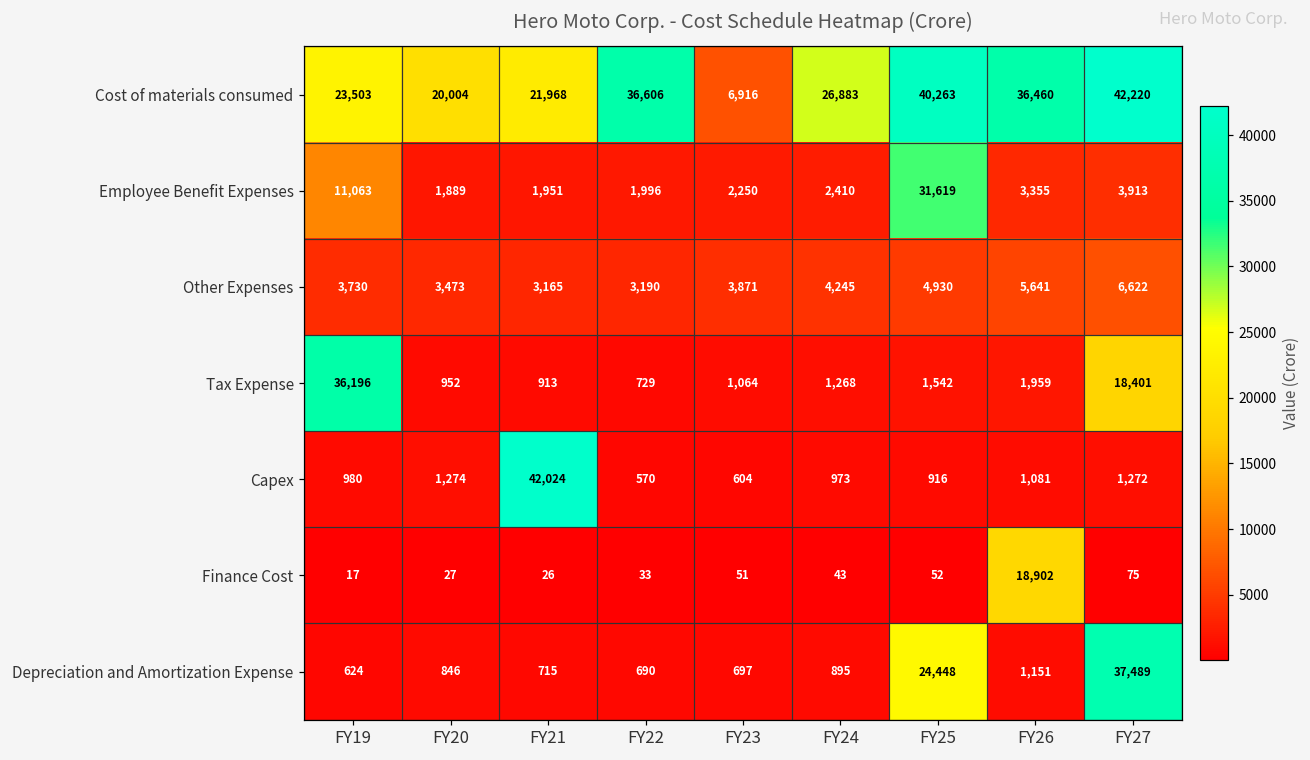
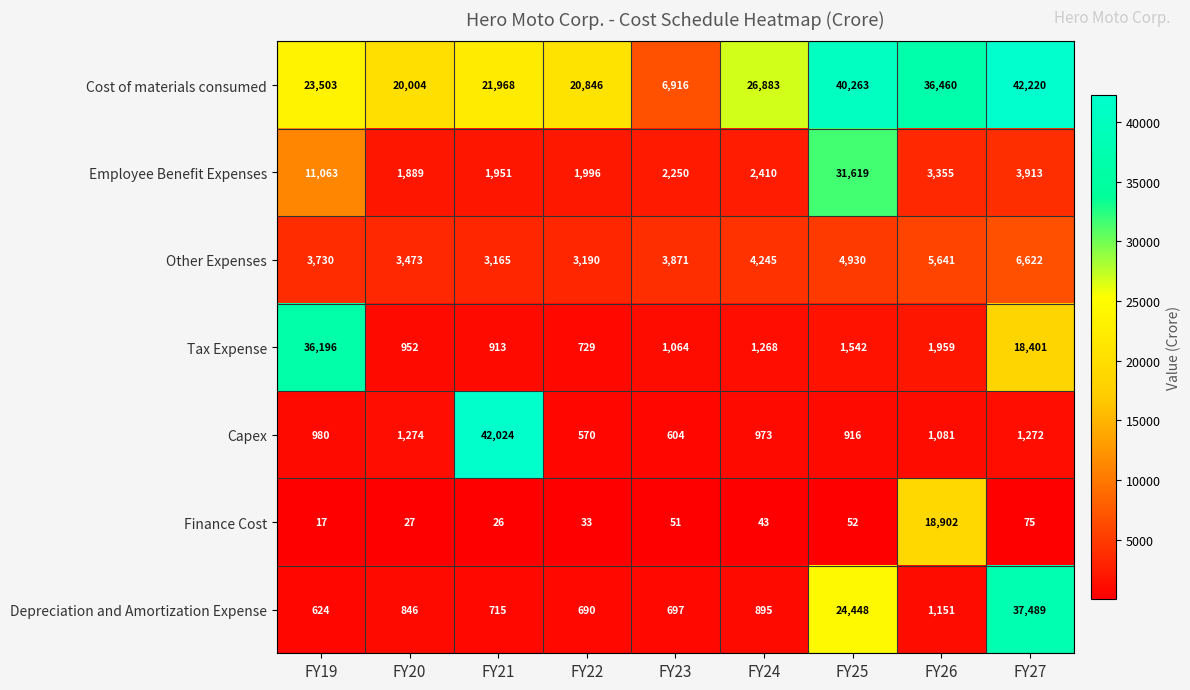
Cost of materials consumed, FY22: 36,606 -> 20,846
